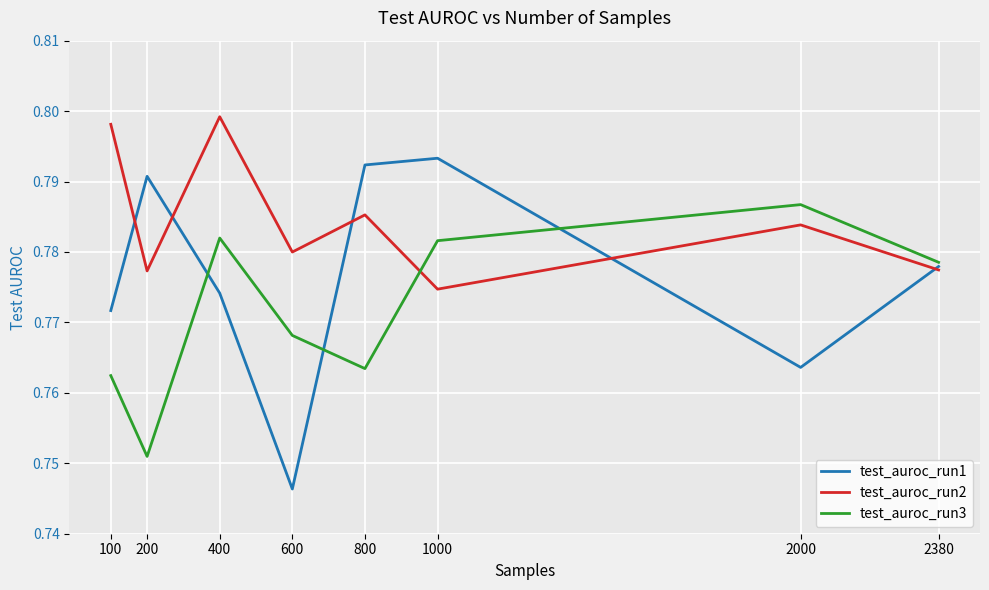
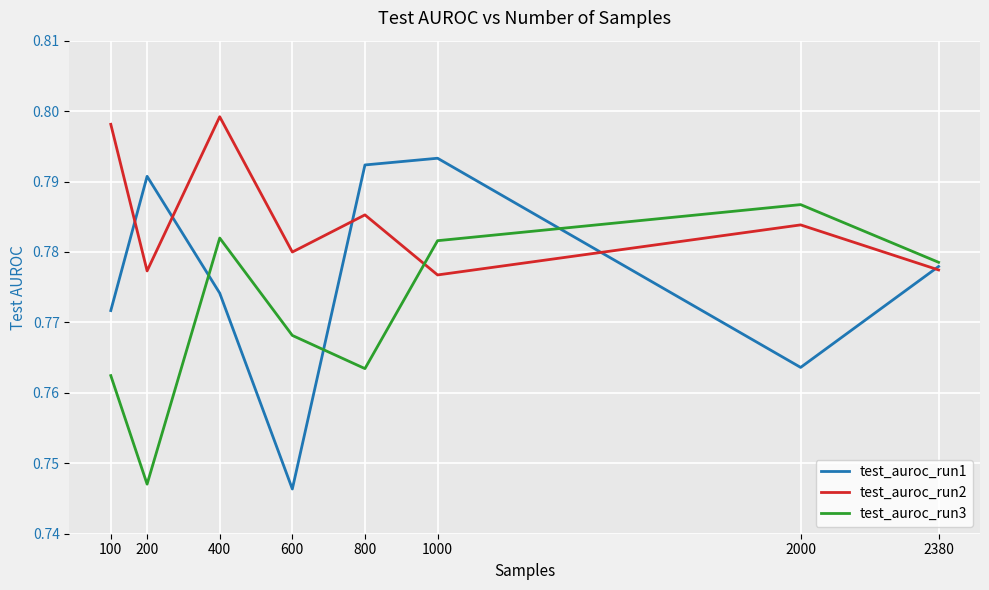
test_auroc_run3, 200: 0.751 -> 0.747
test_auroc_run2, 1000: 0.775 -> 0.777
